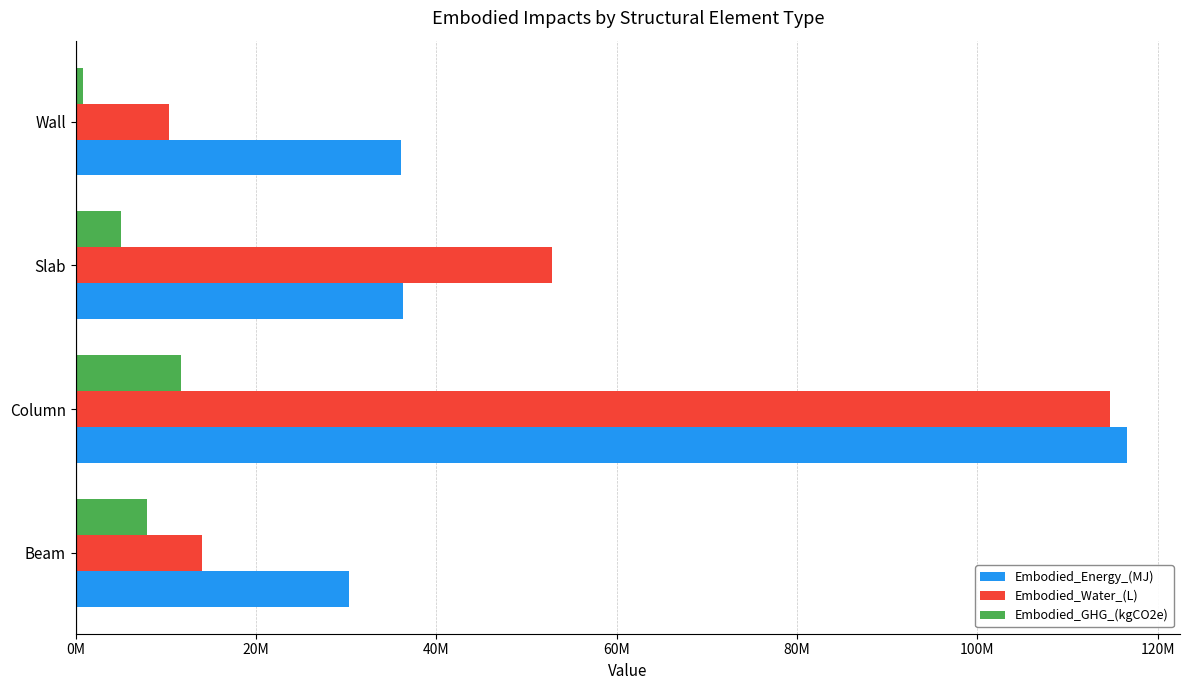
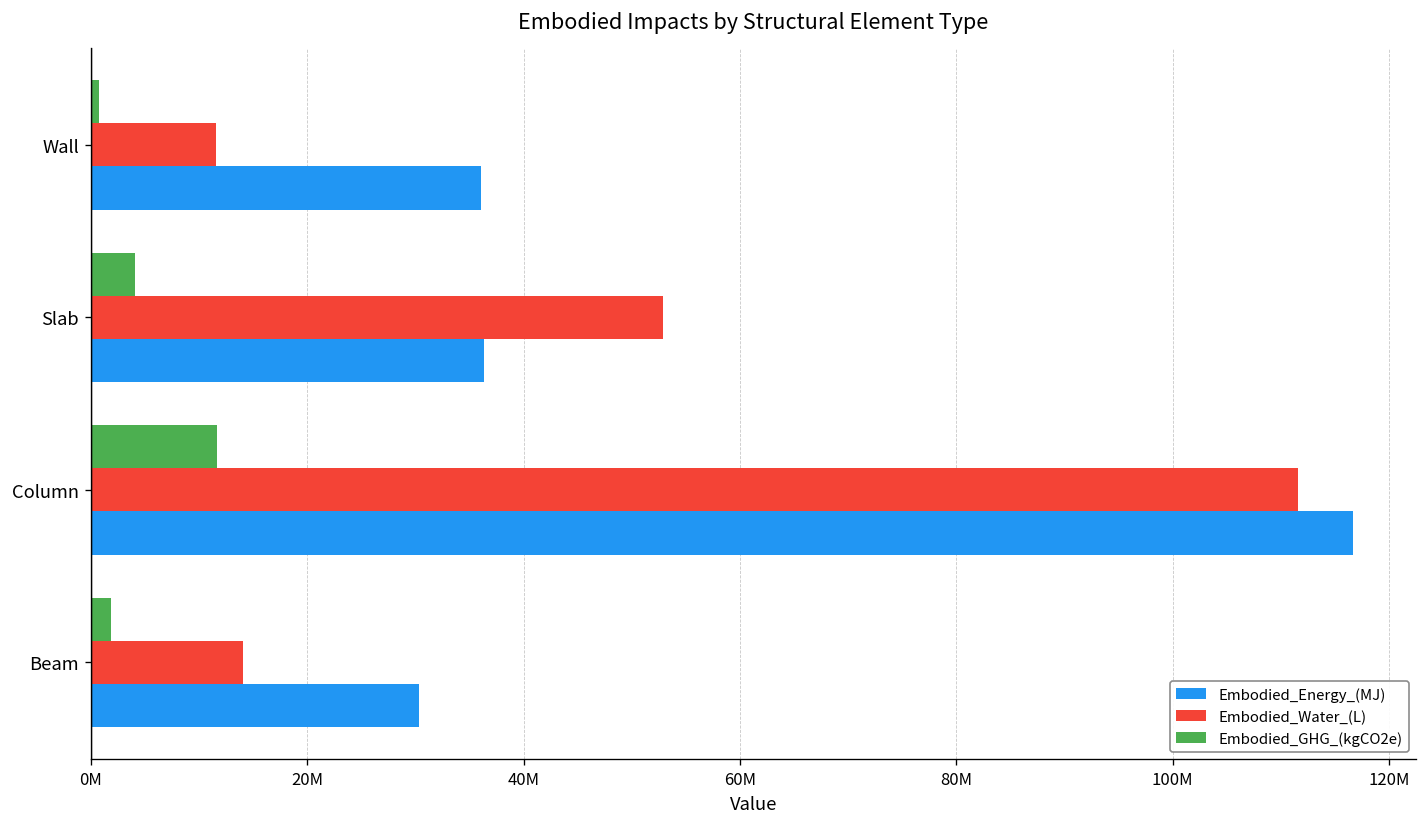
Embodied_Water_(L), Wall: 10000000 -> 12000000
Embodied_GHG_(kgCO2e), Slab: 5000000 -> 4000000
Embodied_Water_(L), Column: 115000000 -> 112000000
Embodied_GHG_(kgCO2e), Beam: 8000000 -> 2000000
